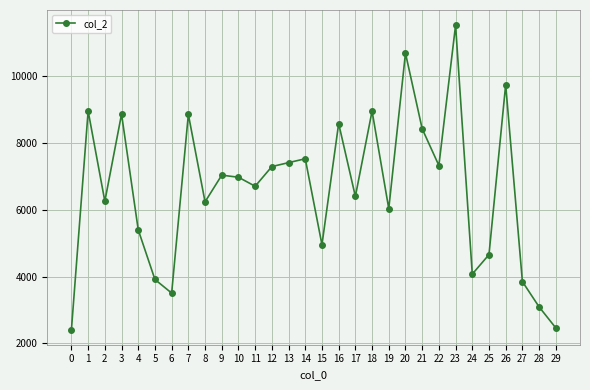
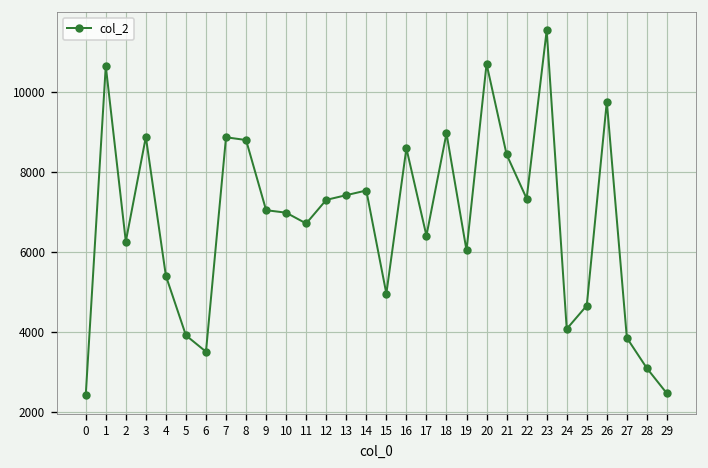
1: 9000 -> 10600
8: 6200 -> 8800
